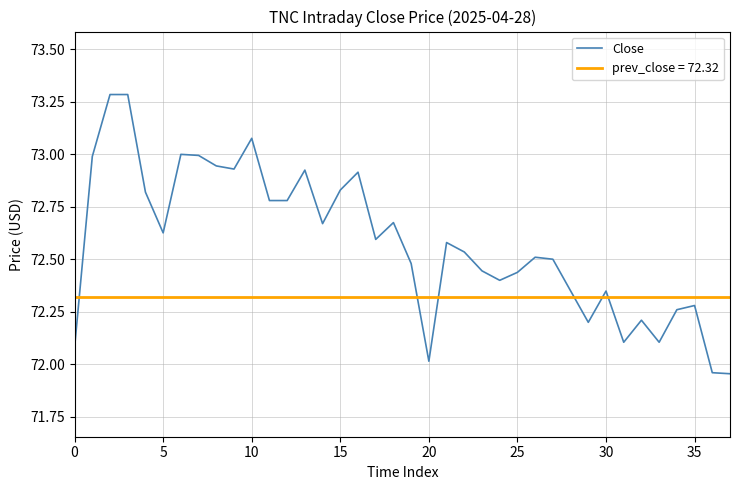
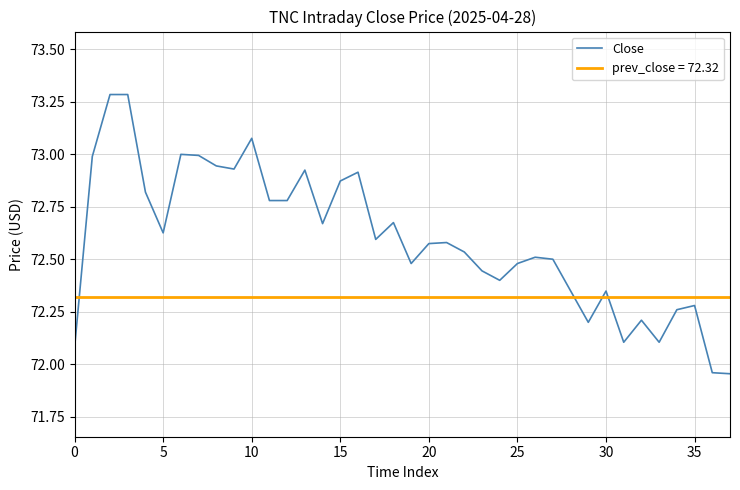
15: 72.83 -> 72.87
20: 72.01 -> 72.57
25: 72.44 -> 72.48
